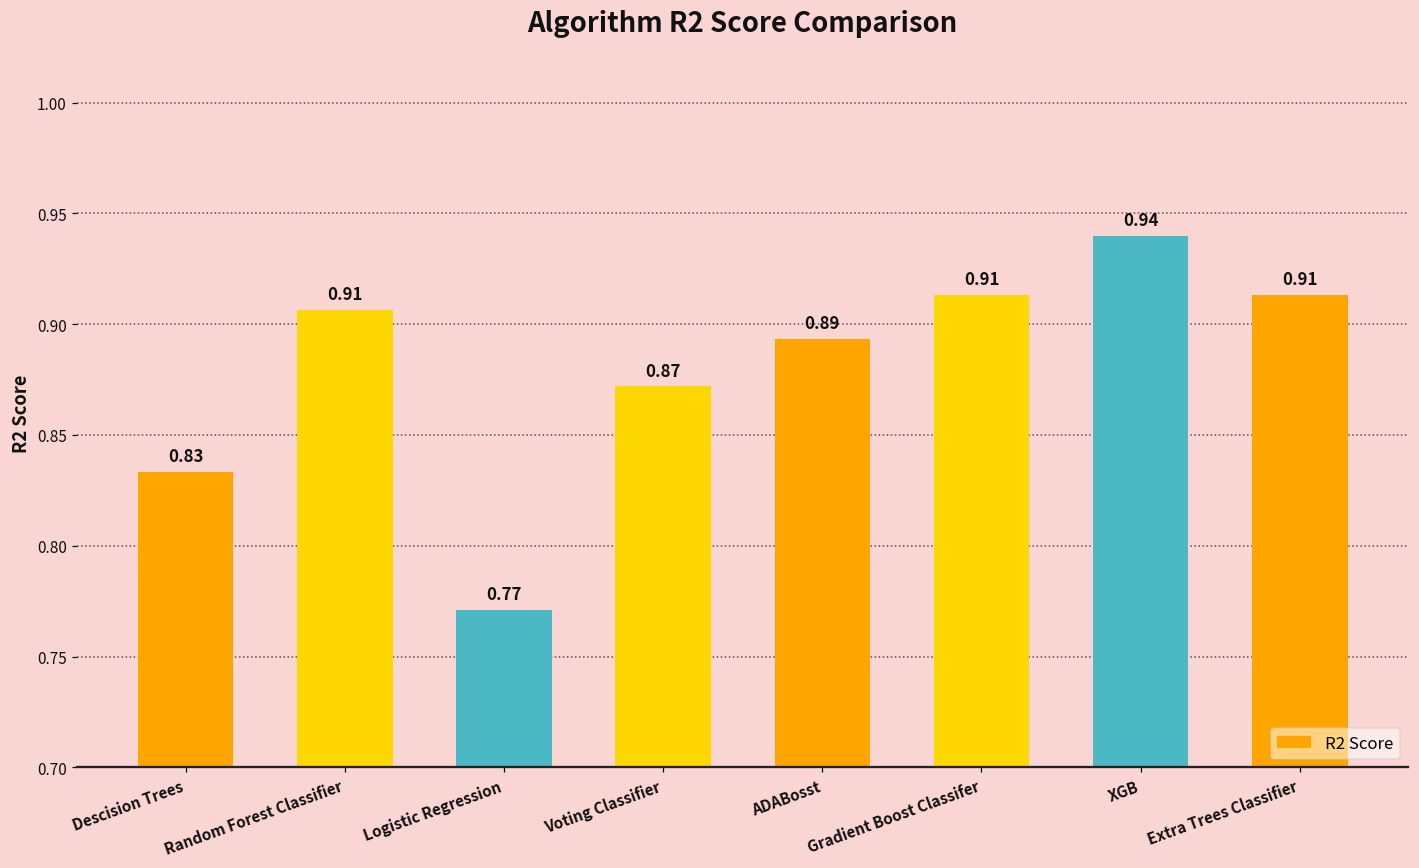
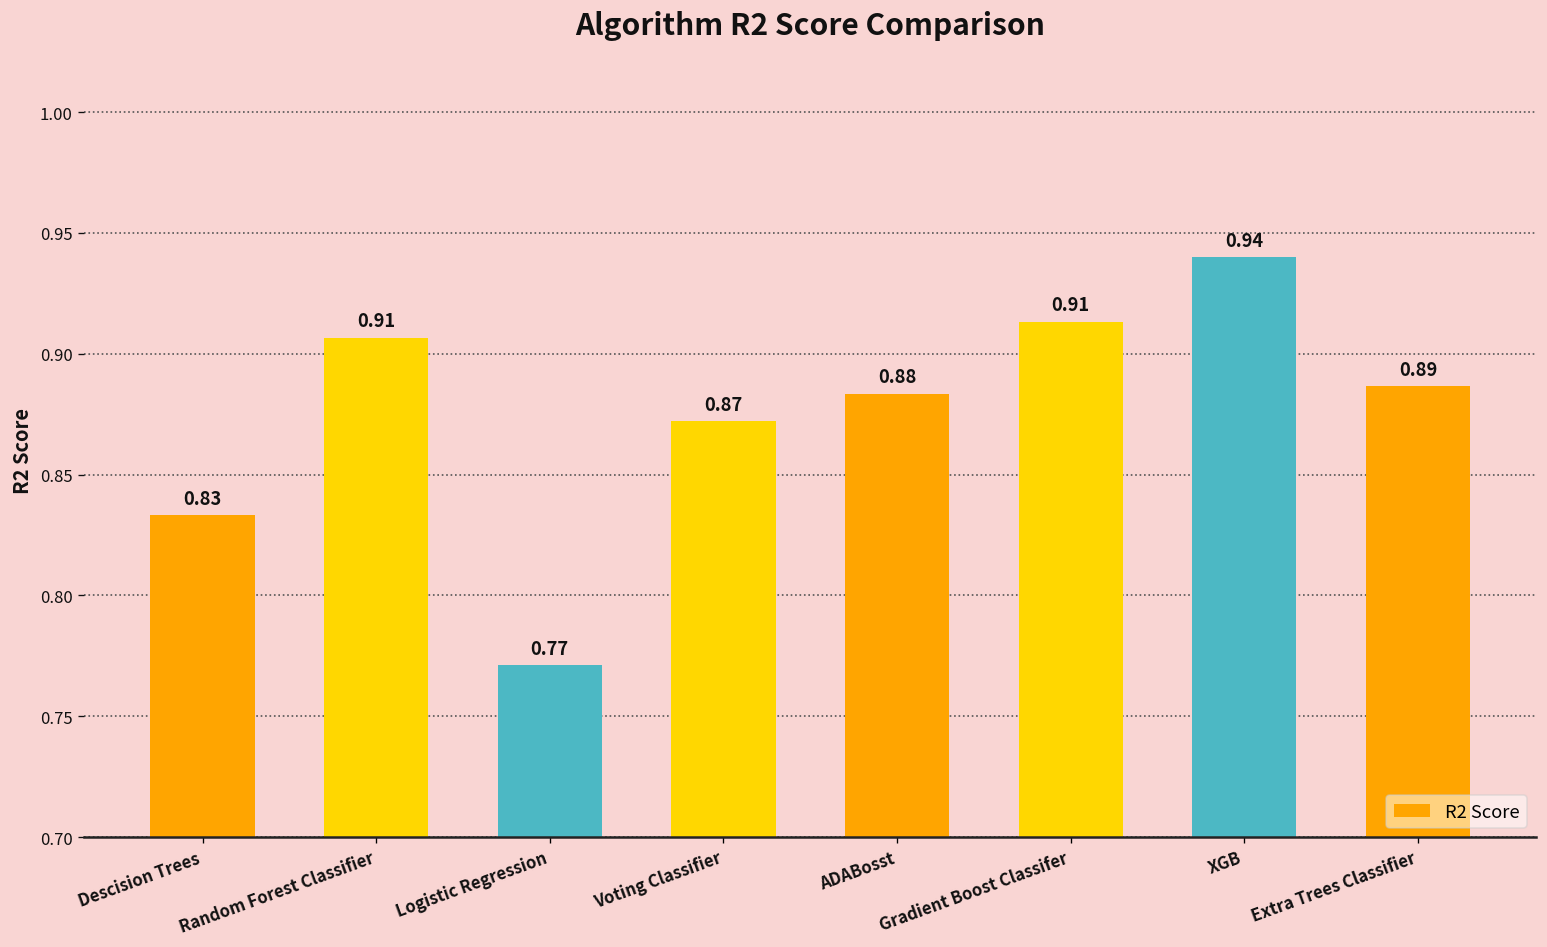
ADABosst: 0.89 -> 0.88
Extra Trees Classifier: 0.91 -> 0.89
